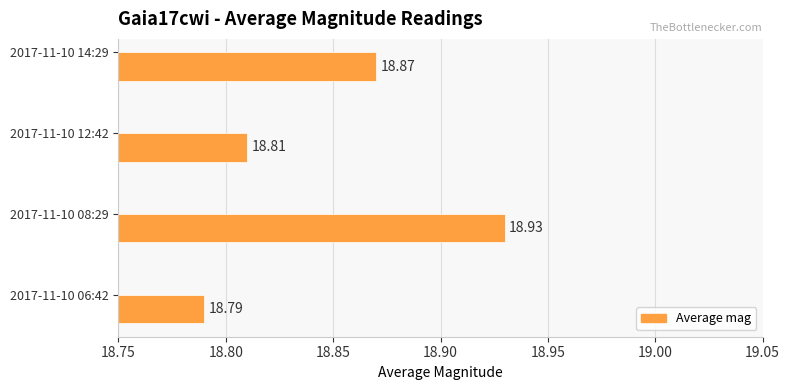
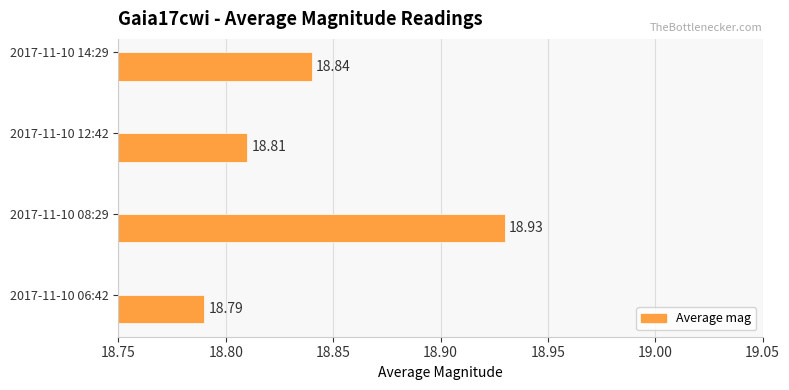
2017-11-10 14:29: 18.87 -> 18.84
